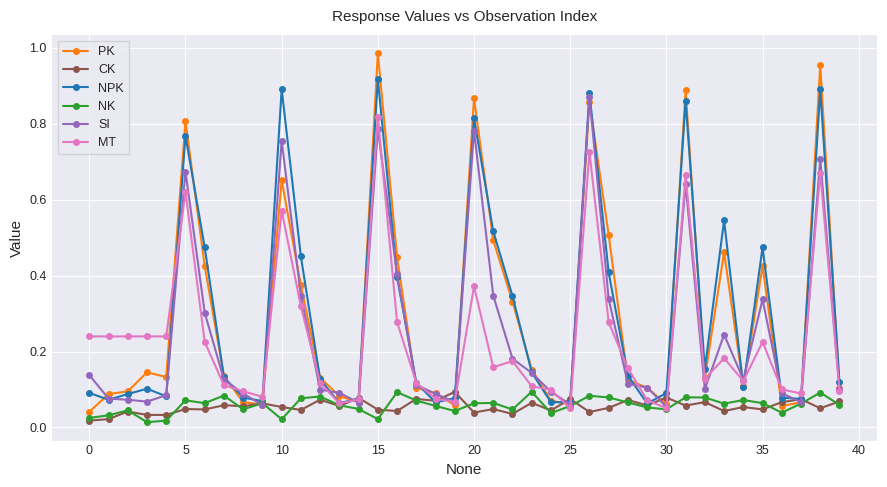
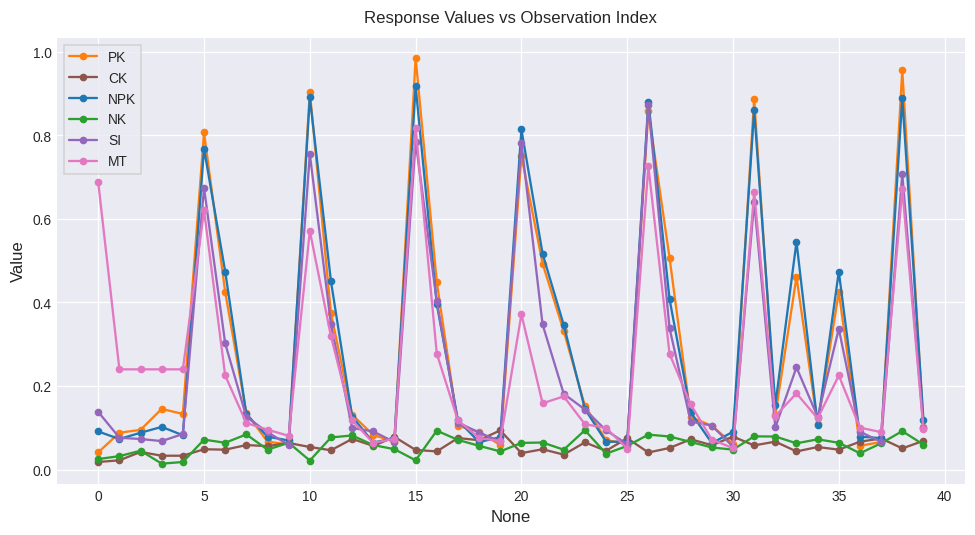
MT, 0: 0.24 -> 0.69
PK, 10: 0.65 -> 0.90
PK, 20: 0.87 -> 0.75
